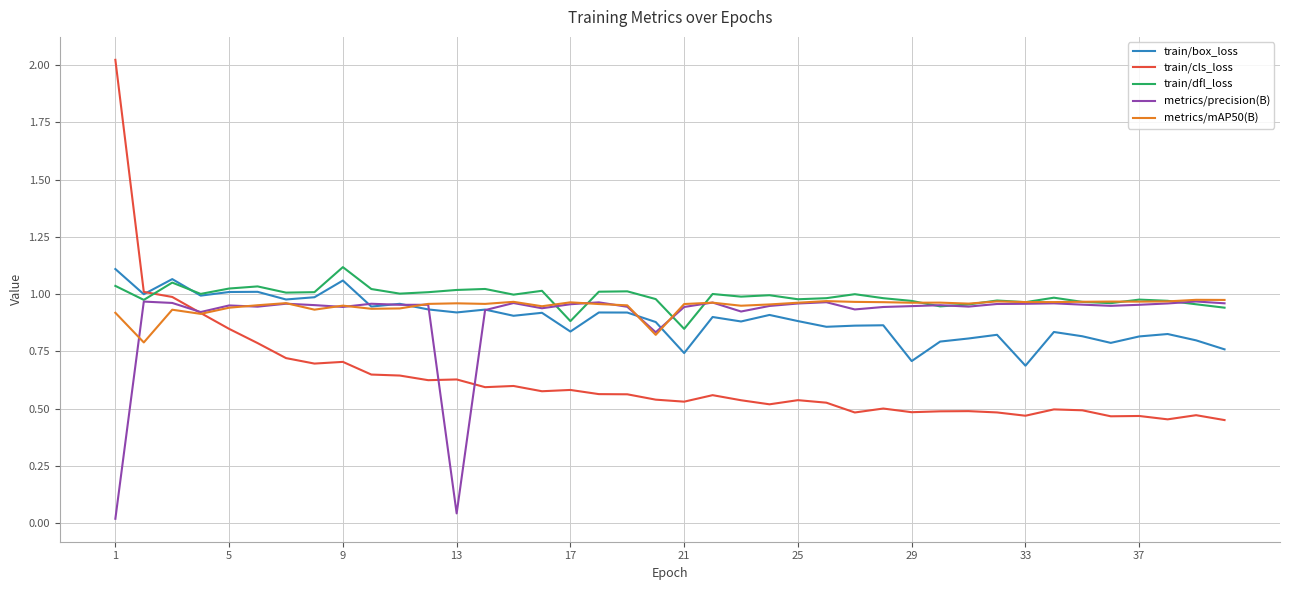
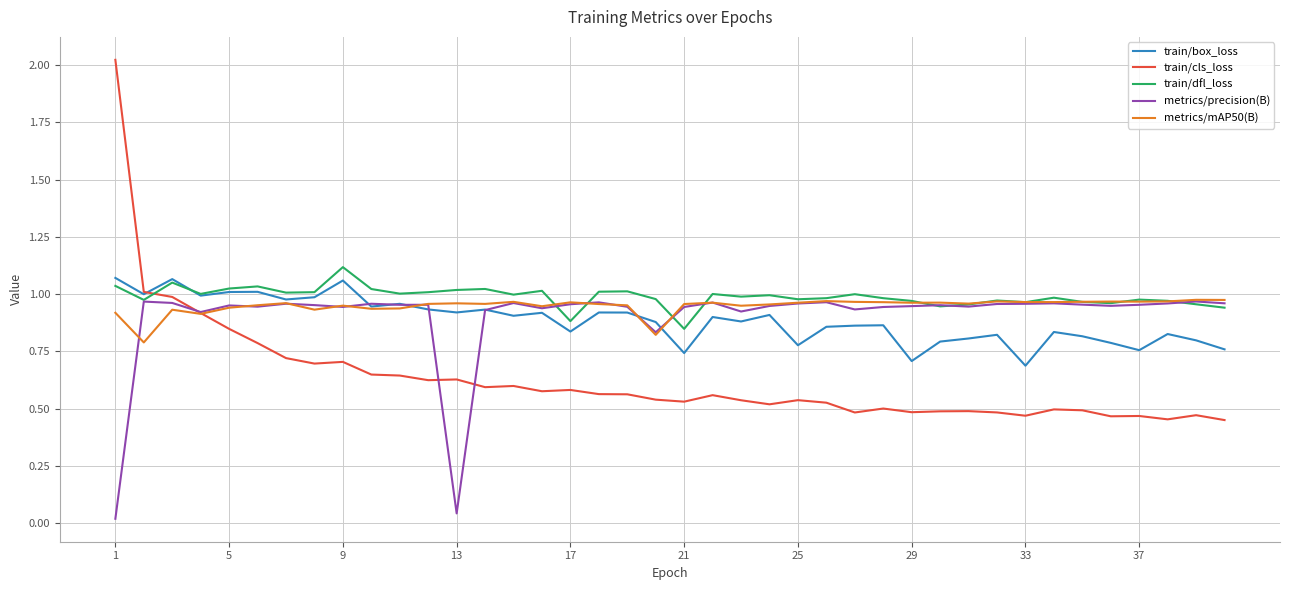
train/box_loss, 1: 1.11 -> 1.07
train/box_loss, 25: 0.88 -> 0.78
train/box_loss, 37: 0.82 -> 0.76
